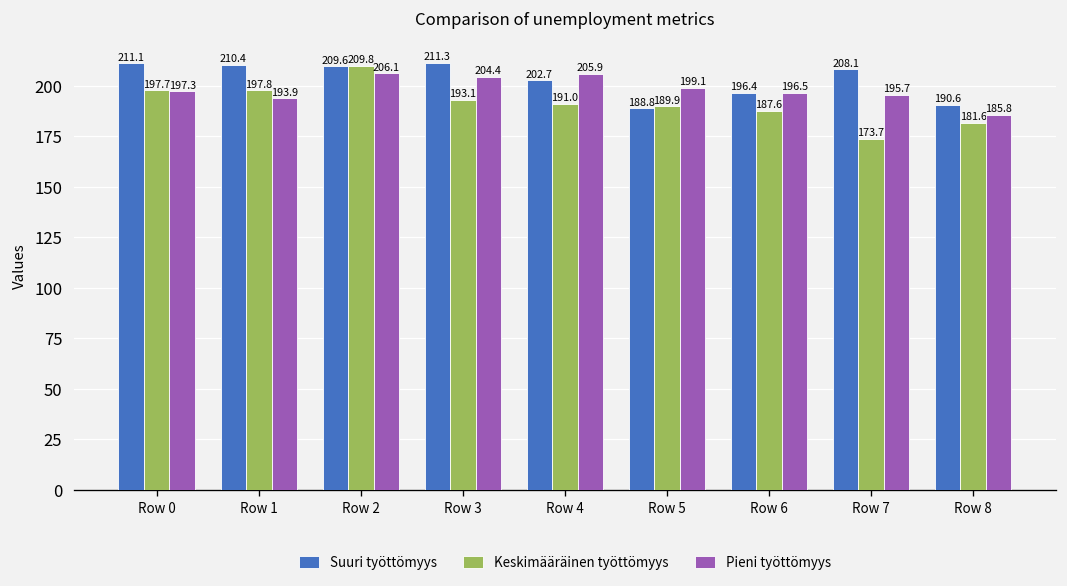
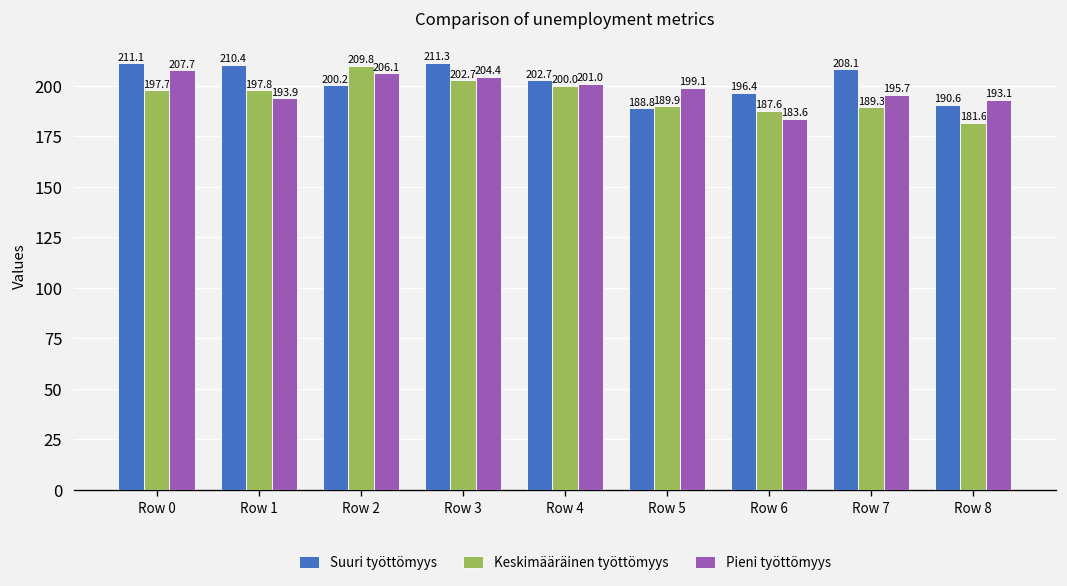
Pieni työttömyys, Row 0: 197.3 -> 207.7
Suuri työttömyys, Row 2: 209.6 -> 200.2
Keskimääräinen työttömyys, Row 3: 193.1 -> 202.7
Keskimääräinen työttömyys, Row 4: 191.0 -> 200.0
Pieni työttömyys, Row 4: 205.9 -> 201.0
Pieni työttömyys, Row 6: 196.5 -> 183.6
Keskimääräinen työttömyys, Row 7: 173.7 -> 189.3
Pieni työttömyys, Row 8: 185.8 -> 193.1
